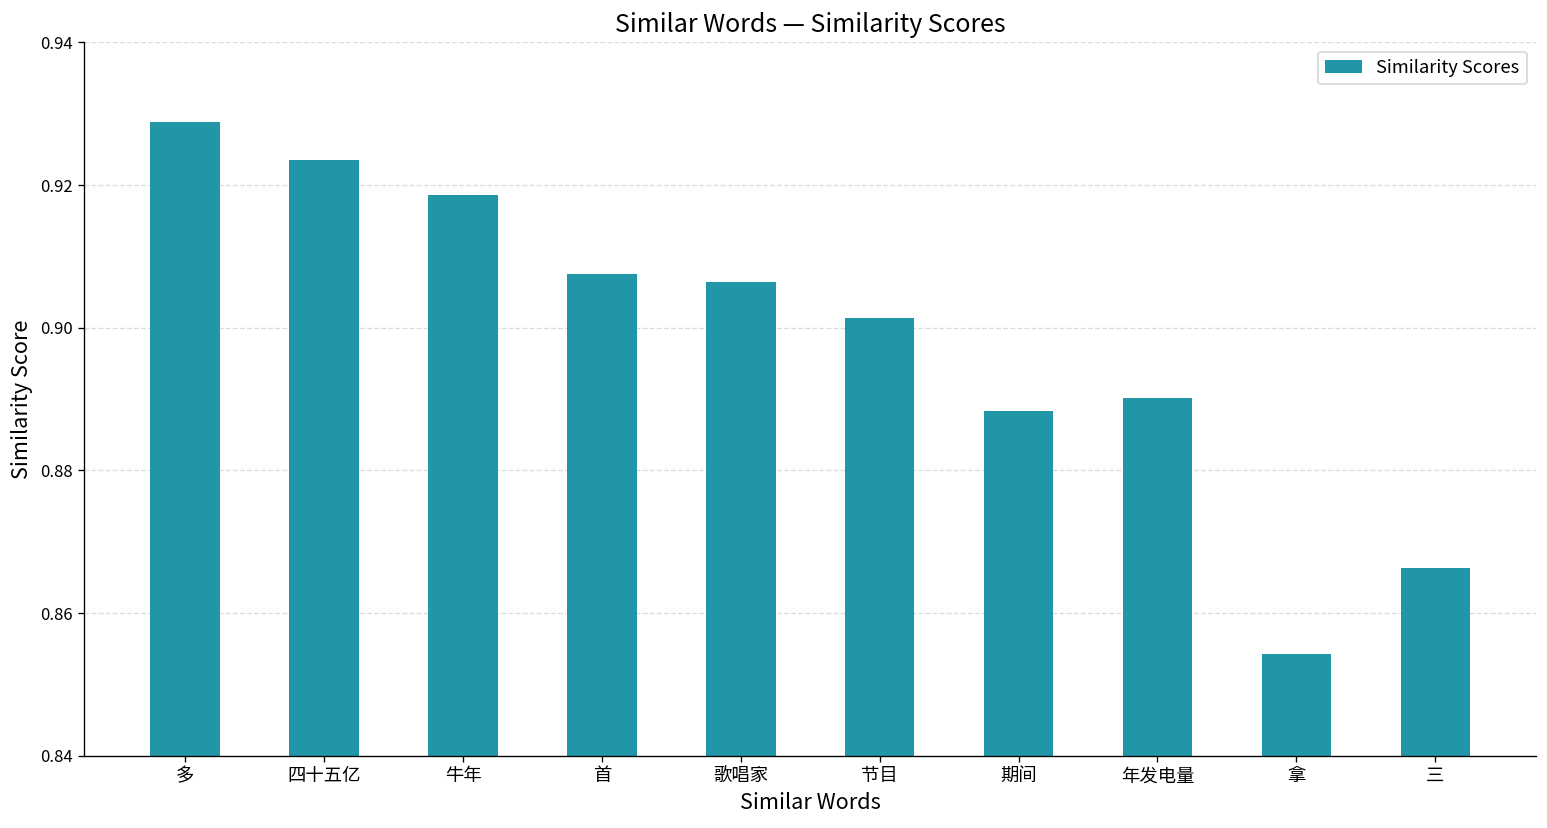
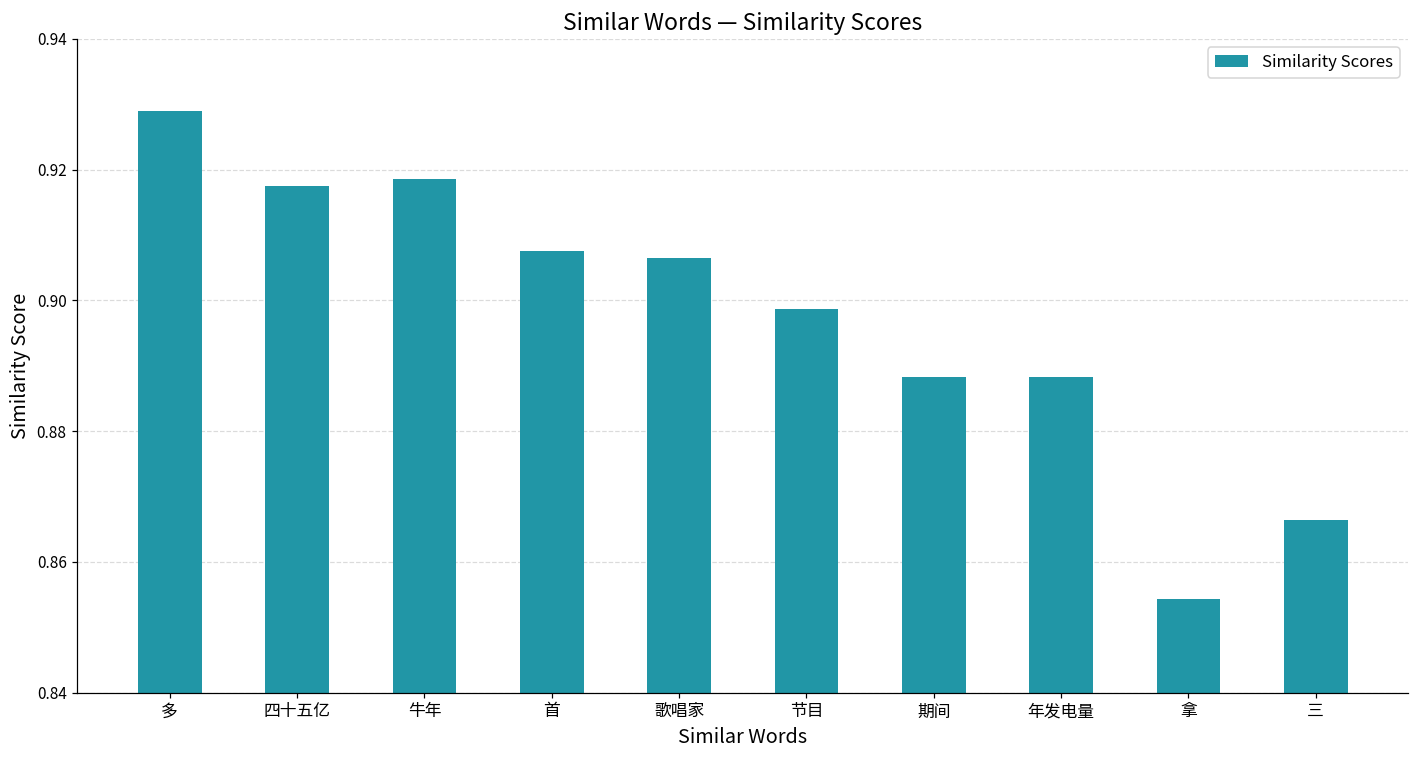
四十五亿: 0.924 -> 0.918
节目: 0.901 -> 0.899
年发电量: 0.890 -> 0.888
